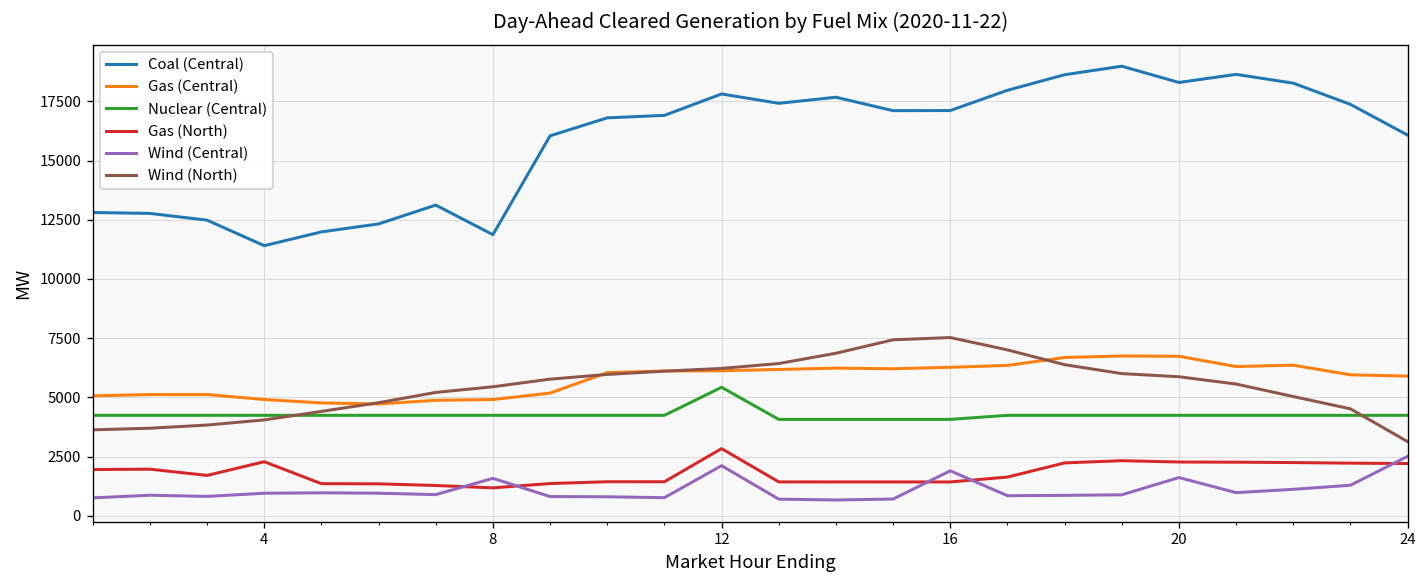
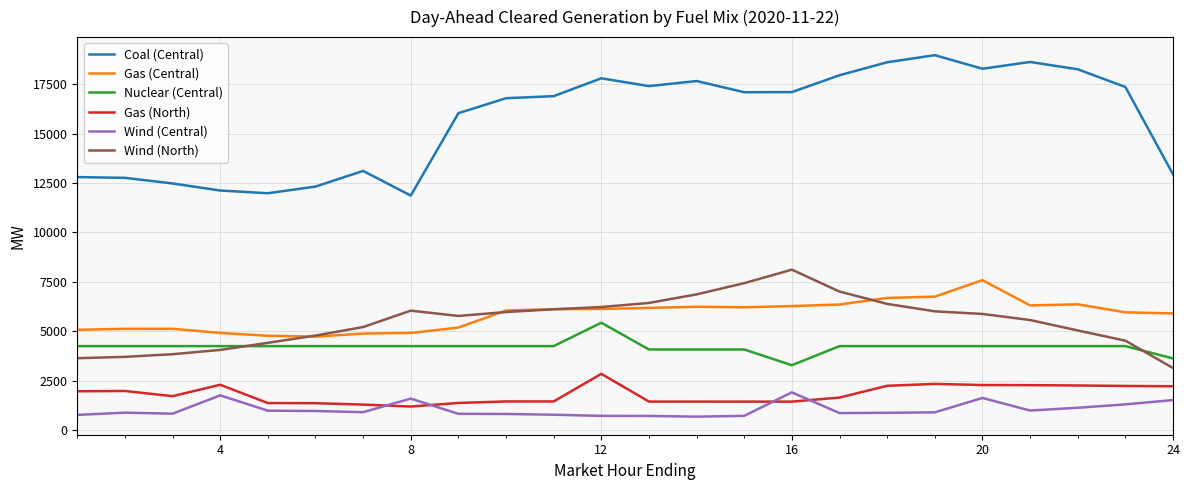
Coal (Central), 4: 11400 -> 12100
Wind (Central), 4: 1000 -> 1800
Wind (North), 8: 5500 -> 6000
Wind (Central), 12: 2100 -> 700
Nuclear (Central), 16: 4100 -> 3300
Wind (North), 16: 7500 -> 8100
Gas (Central), 20: 6700 -> 7600
Coal (Central), 24: 16100 -> 12900
Nuclear (Central), 24: 4200 -> 3600
Wind (Central), 24: 2500 -> 1500
